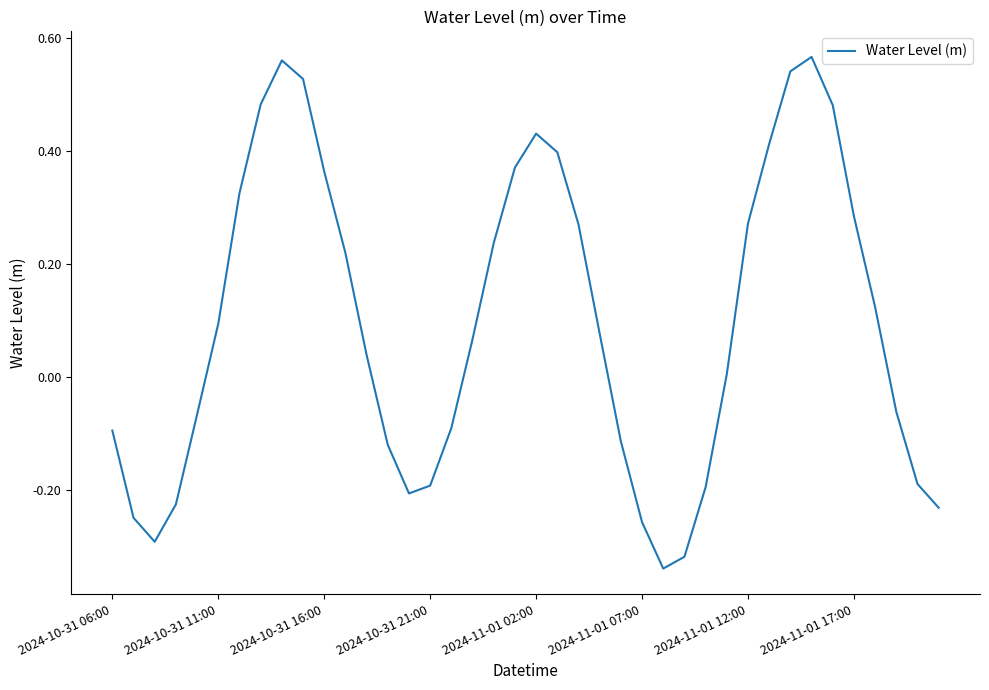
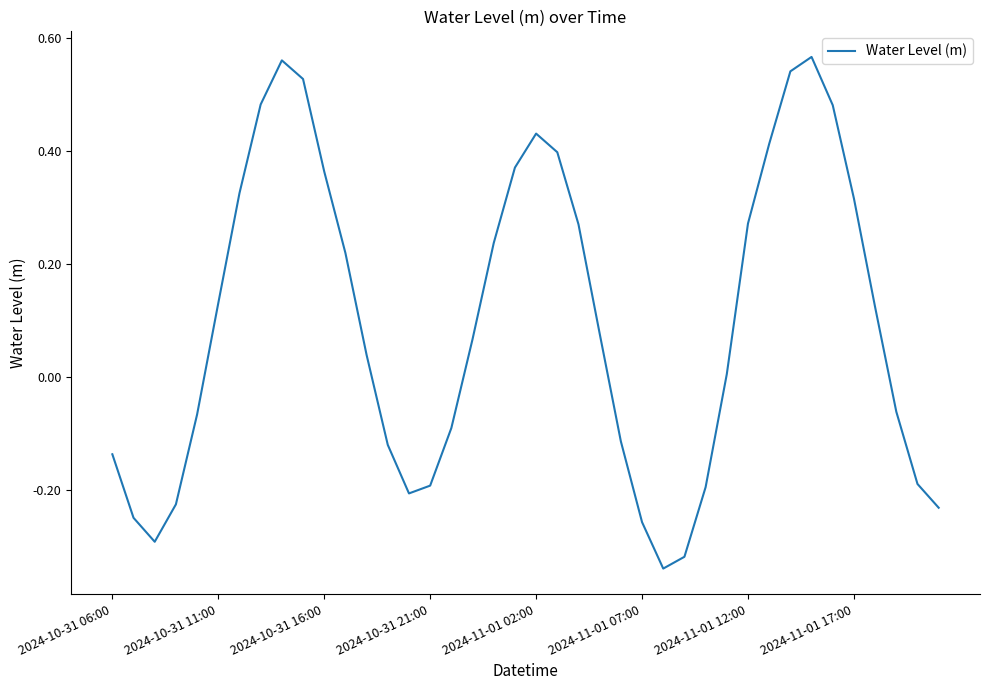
2024-10-31 06:00: -0.09 -> -0.14
2024-10-31 11:00: 0.09 -> 0.13
2024-11-01 17:00: 0.29 -> 0.32
